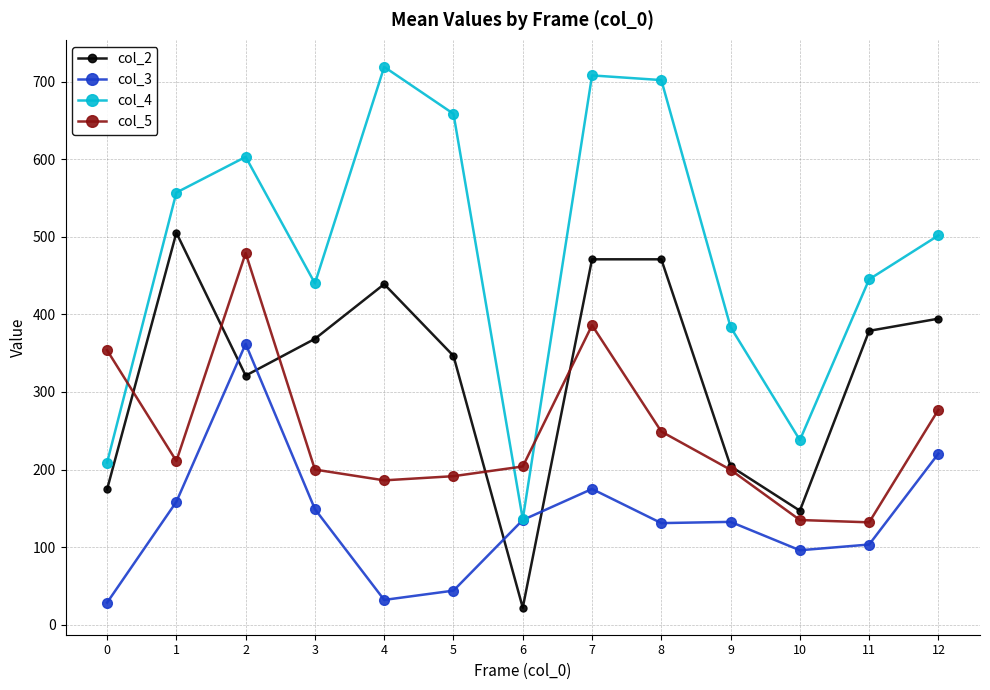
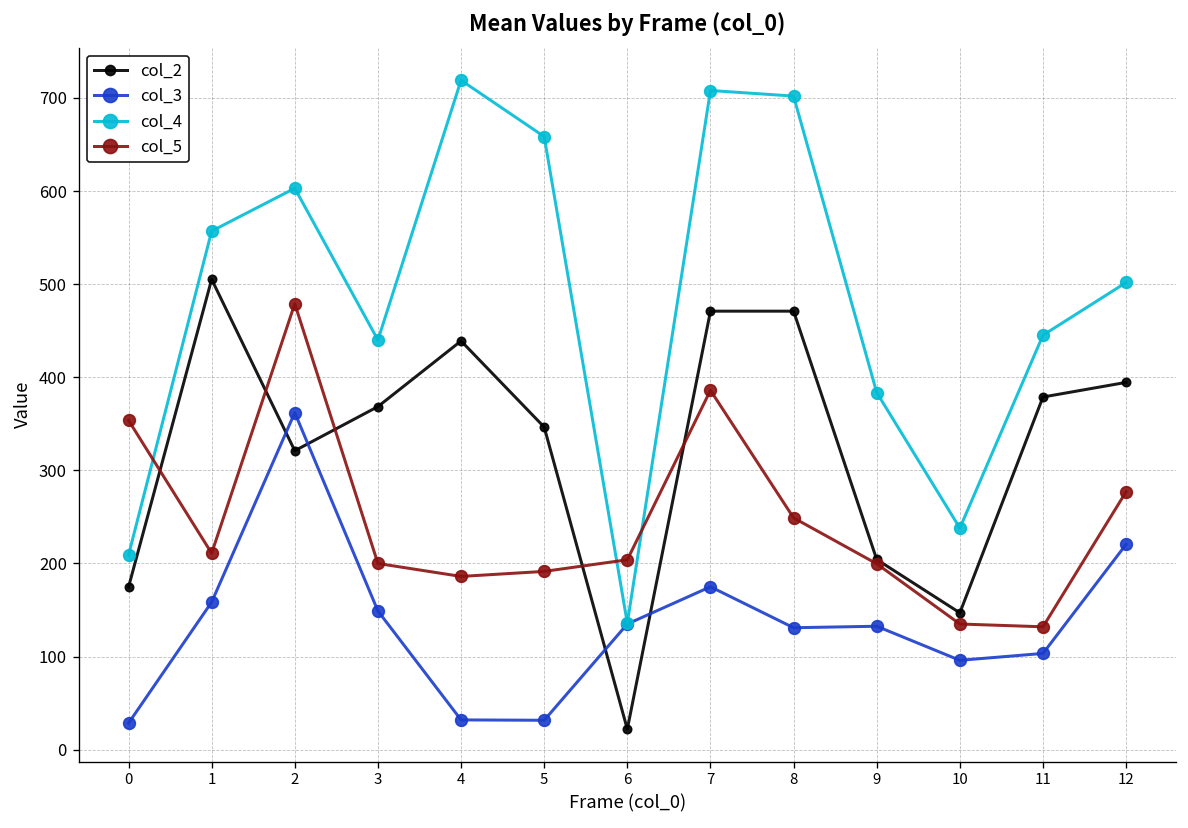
col_3, 5: 40 -> 30
